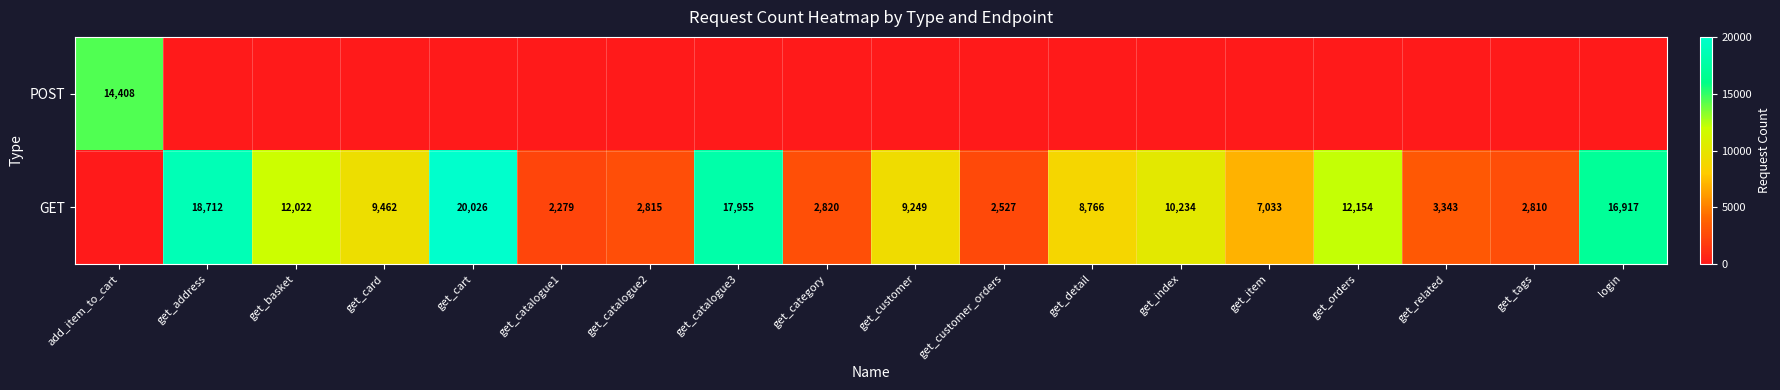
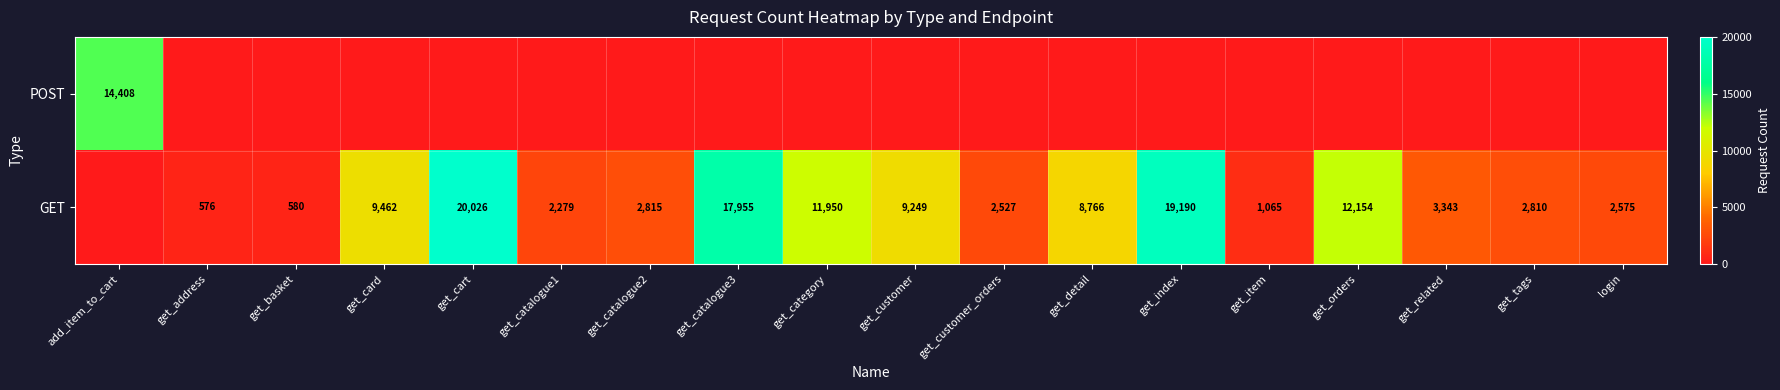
GET, get_address: 18,712 -> 576
GET, get_basket: 12,022 -> 580
GET, get_category: 2,820 -> 11,950
GET, get_index: 10,234 -> 19,190
GET, get_item: 7,033 -> 1,065
GET, login: 16,917 -> 2,575
